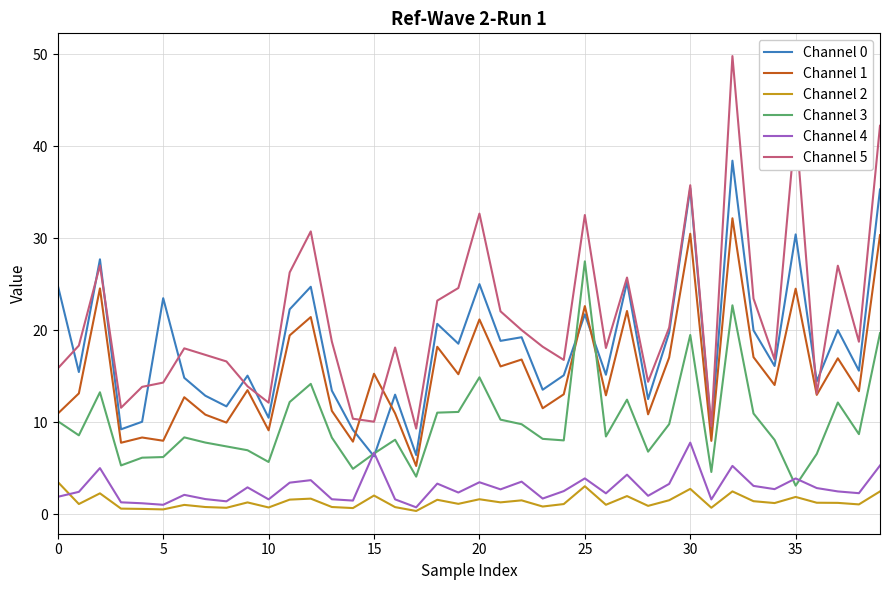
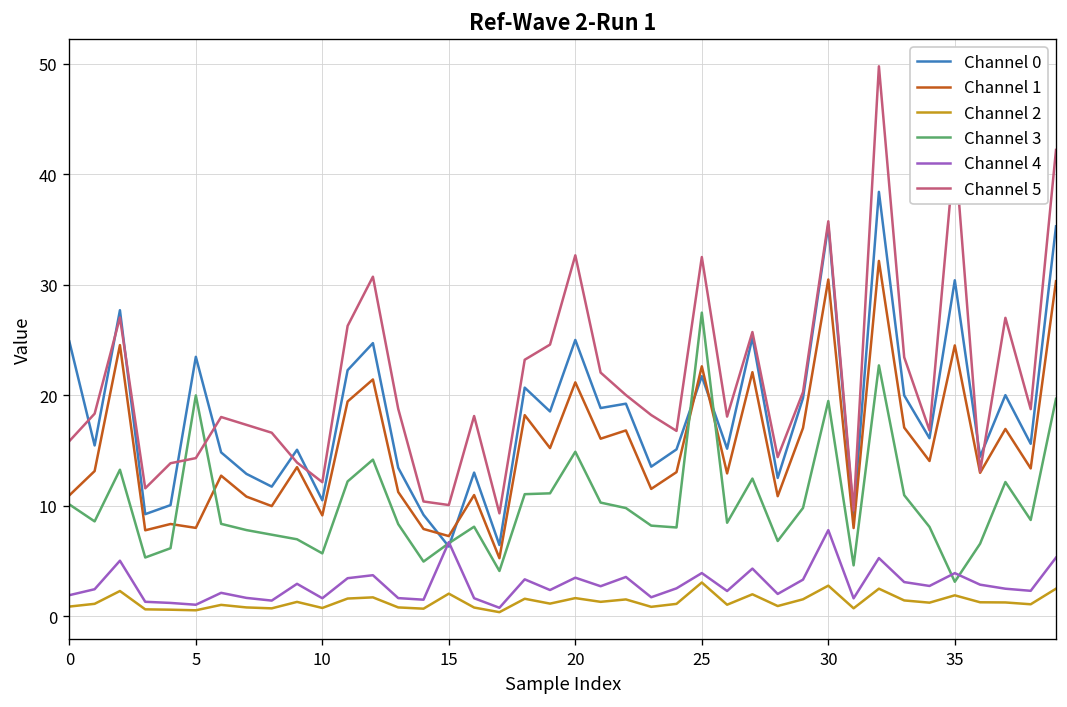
Channel 2, 0: 4 -> 1
Channel 3, 5: 6 -> 20
Channel 1, 15: 15 -> 7
